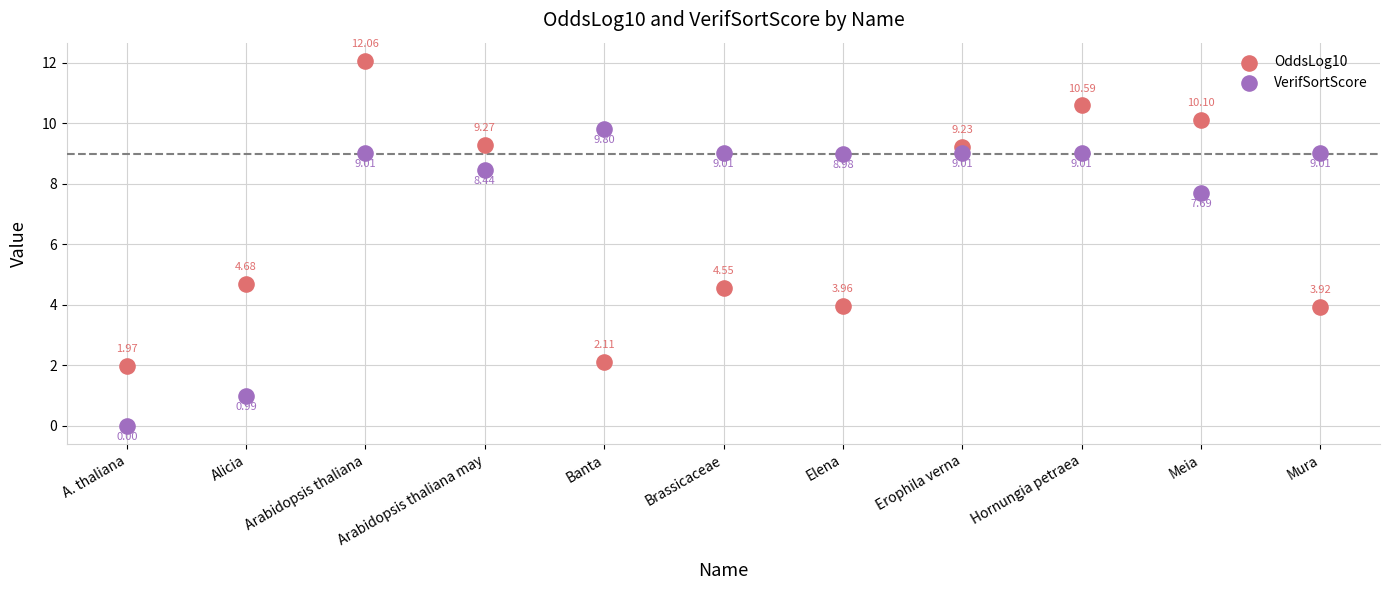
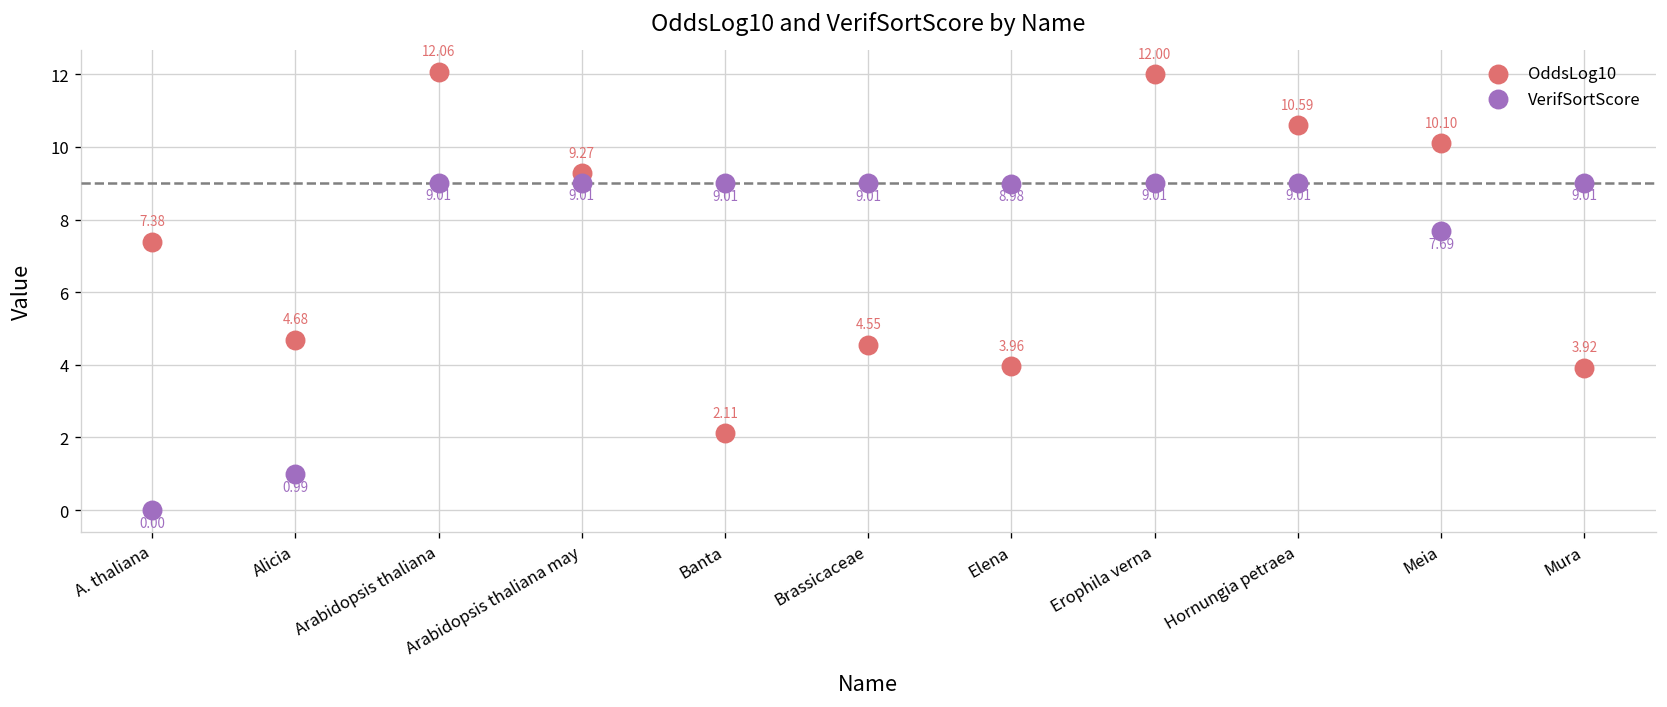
OddsLog10, A. thaliana: 1.97 -> 7.38
VerifSortScore, Arabidopsis thaliana may: 8.44 -> 9.01
VerifSortScore, Banta: 9.80 -> 9.01
OddsLog10, Erophila verna: 9.23 -> 12.00
